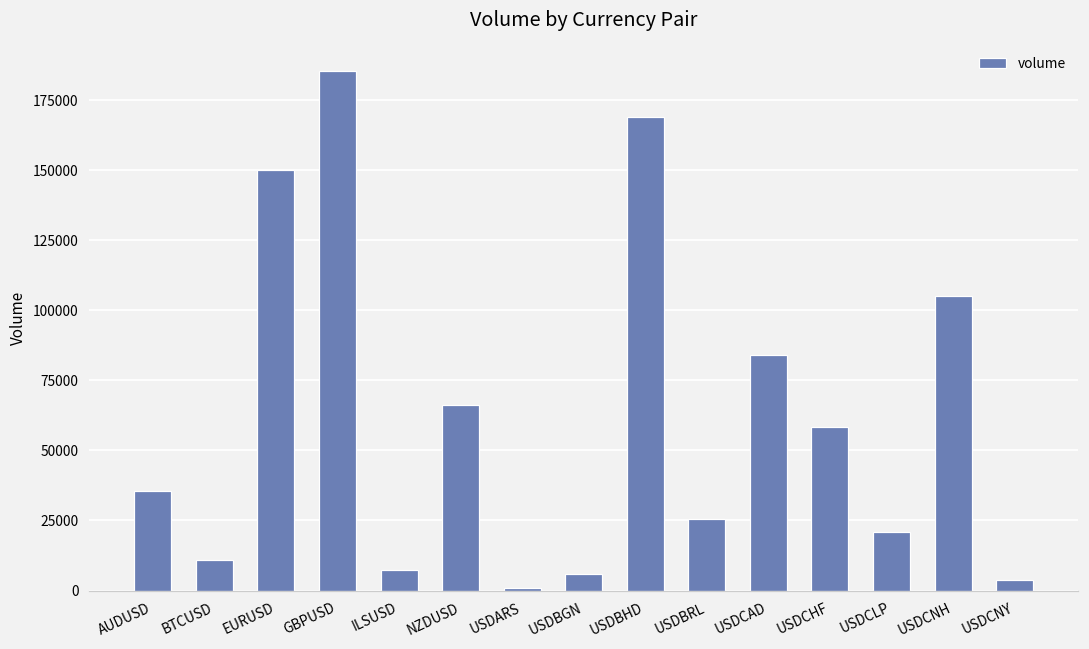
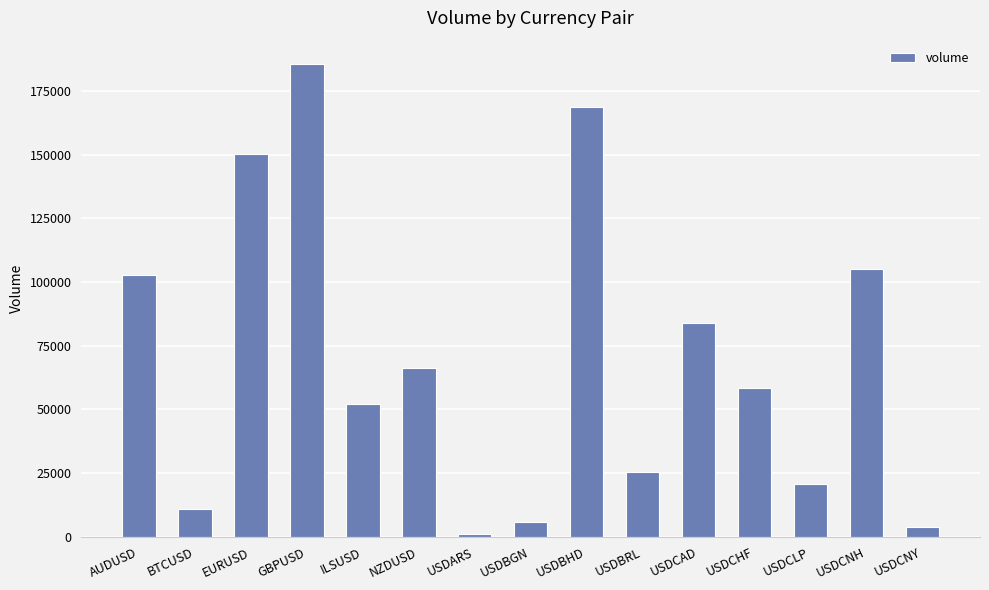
AUDUSD: 36000 -> 103000
ILSUSD: 7000 -> 52000
